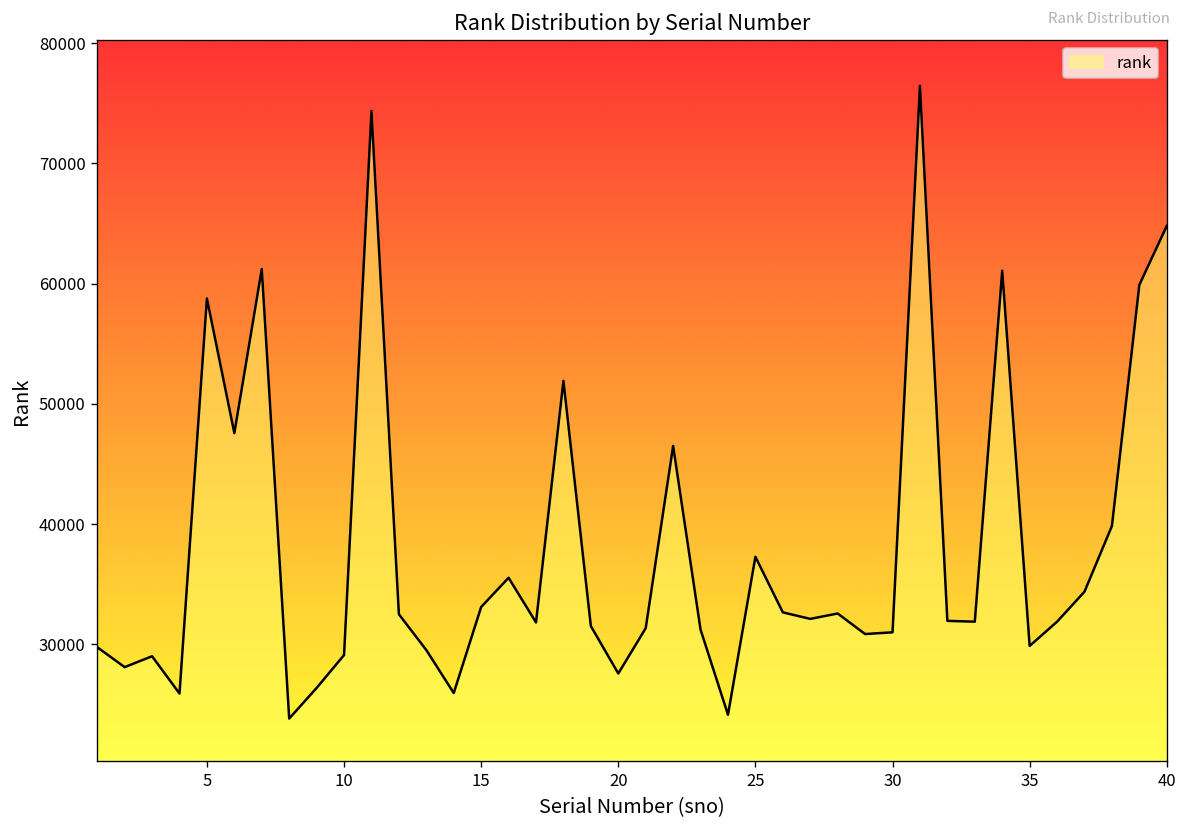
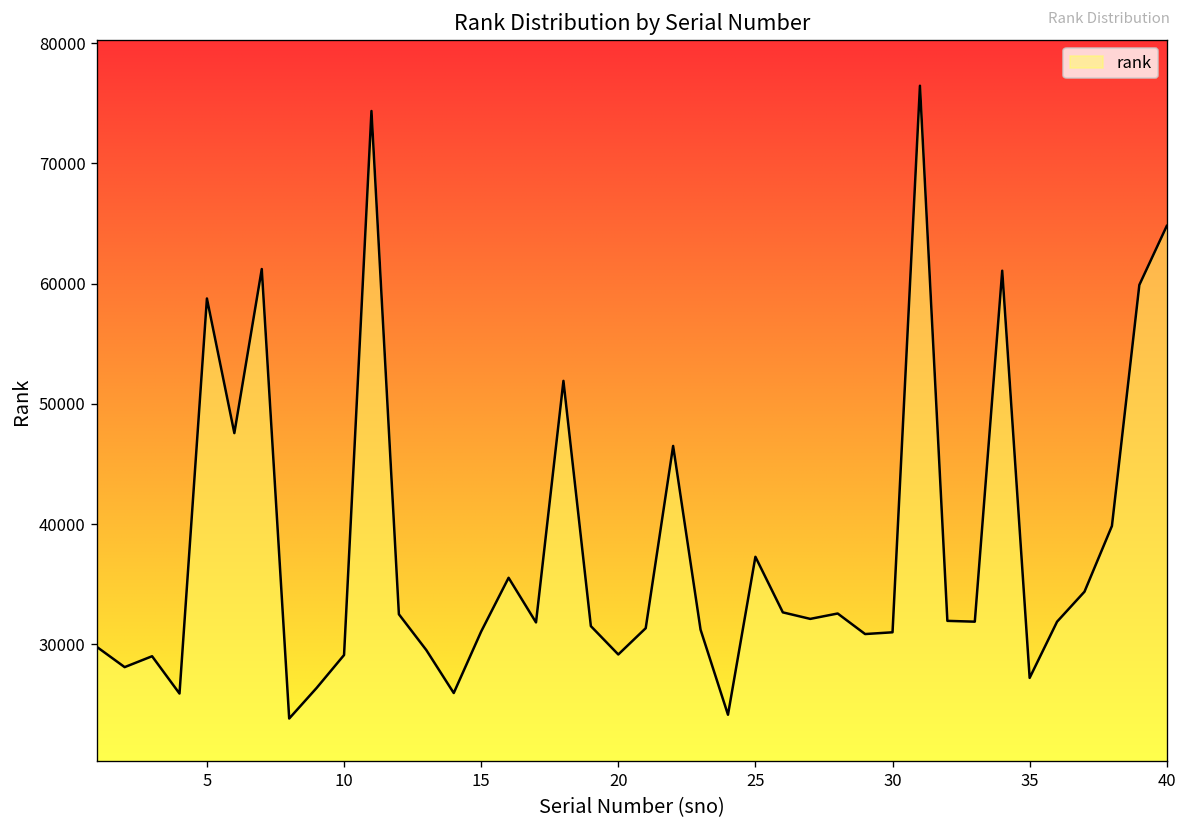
15: 33100 -> 31100
20: 27600 -> 29100
35: 29900 -> 27200
